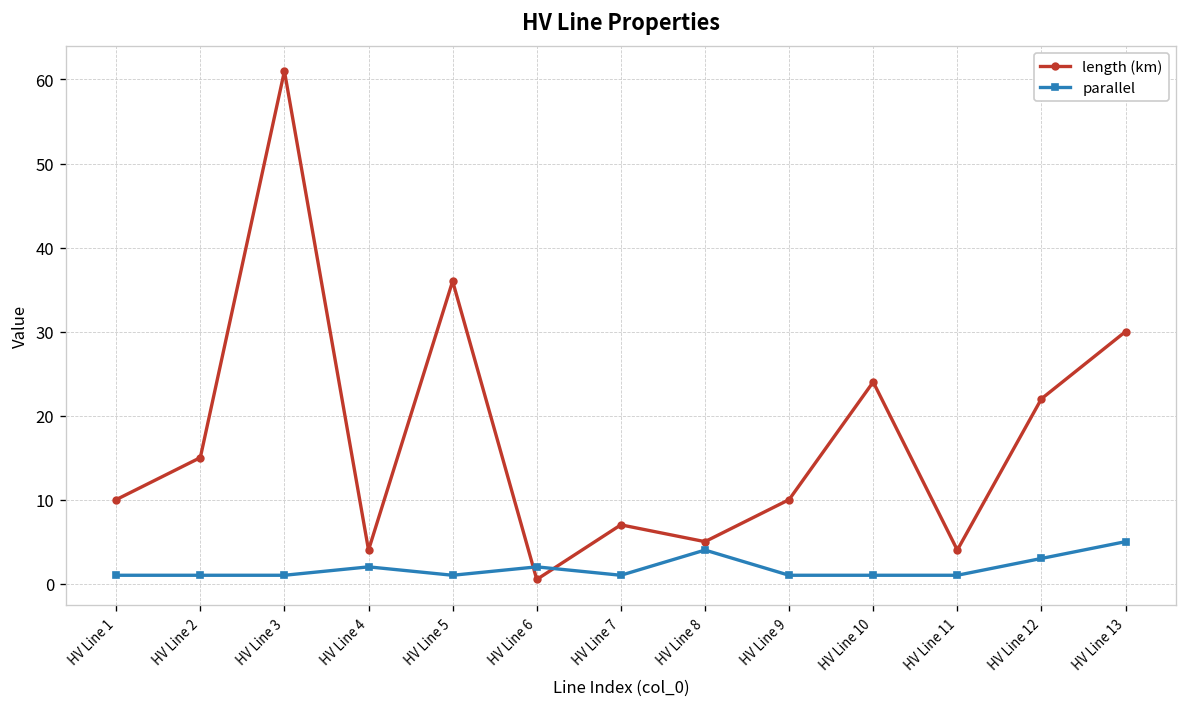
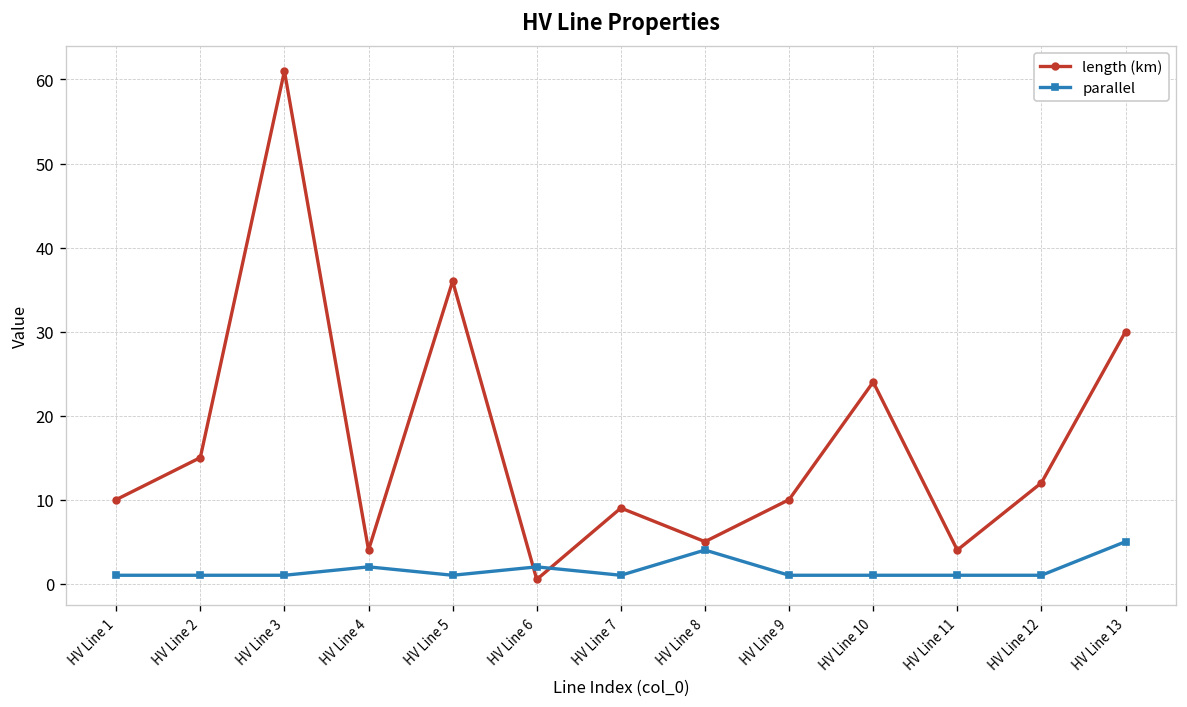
length (km), HV Line 7: 7 -> 9
length (km), HV Line 12: 22 -> 12
parallel, HV Line 12: 3 -> 1
